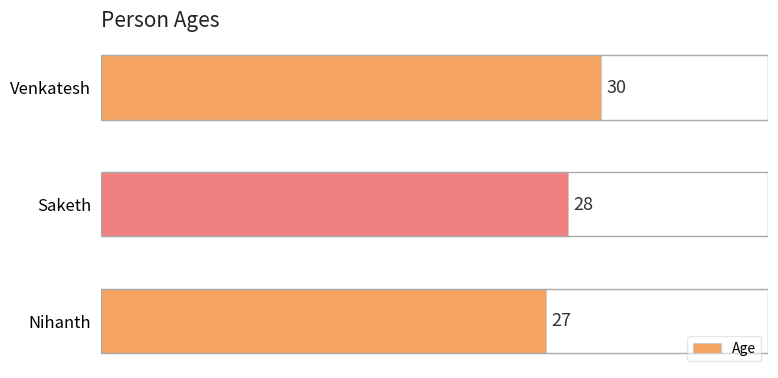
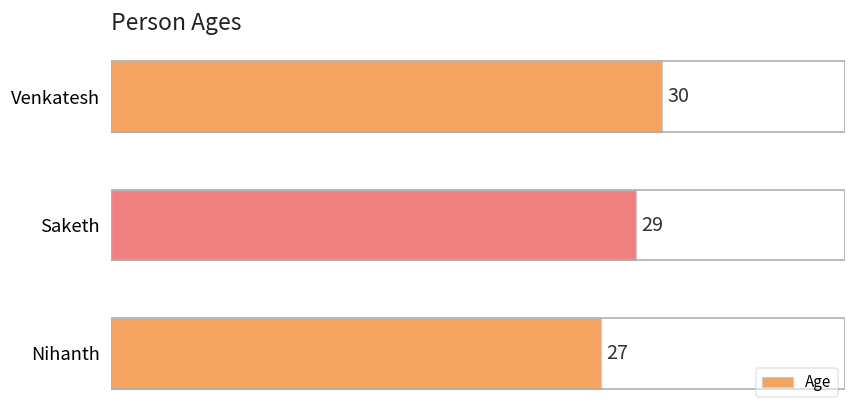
Saketh: 28 -> 29
